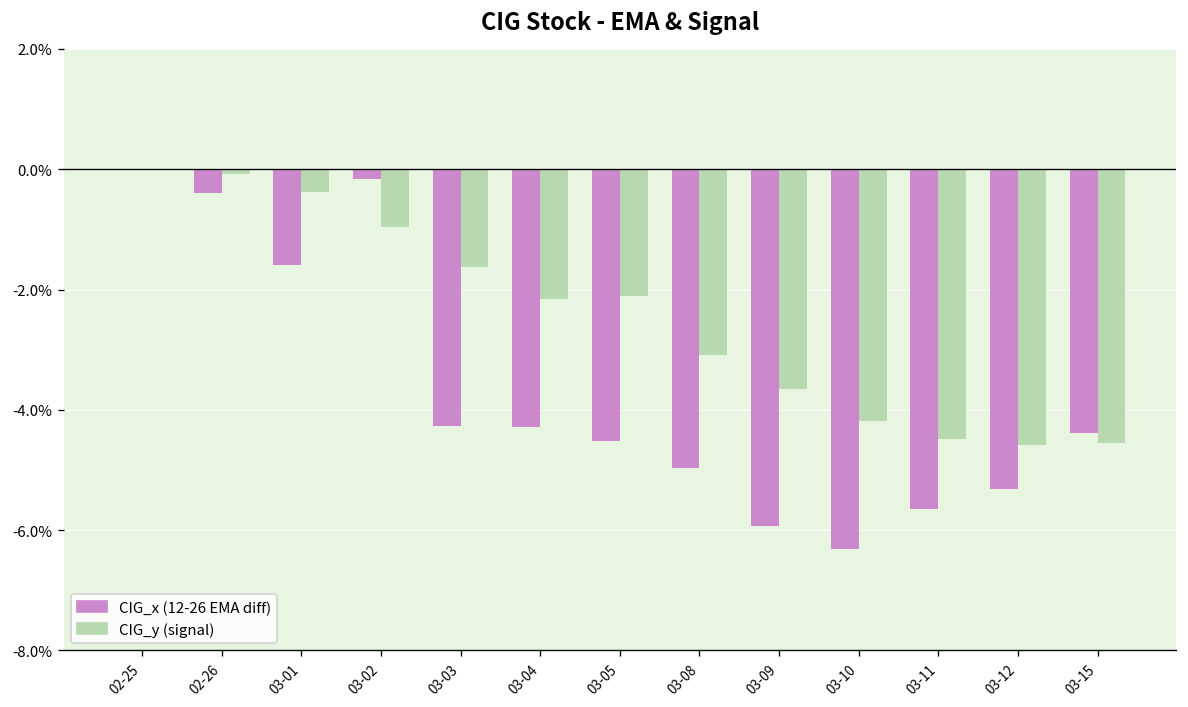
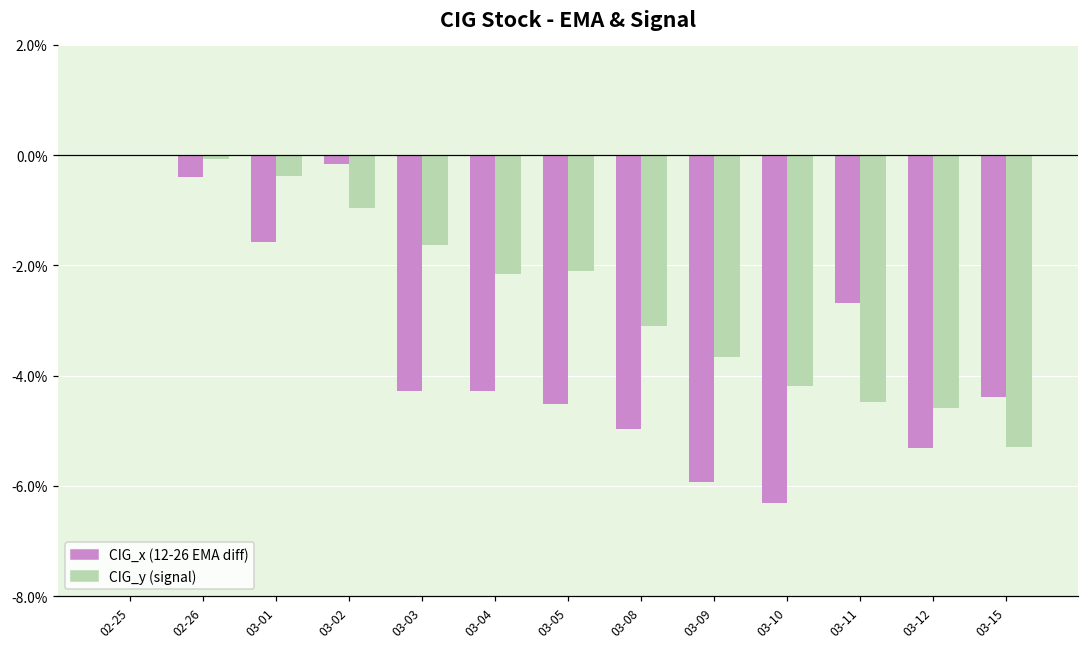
CIG_x (12-26 EMA diff), 03-11: -5.6% -> -2.7%
CIG_y (signal), 03-15: -4.5% -> -5.3%
